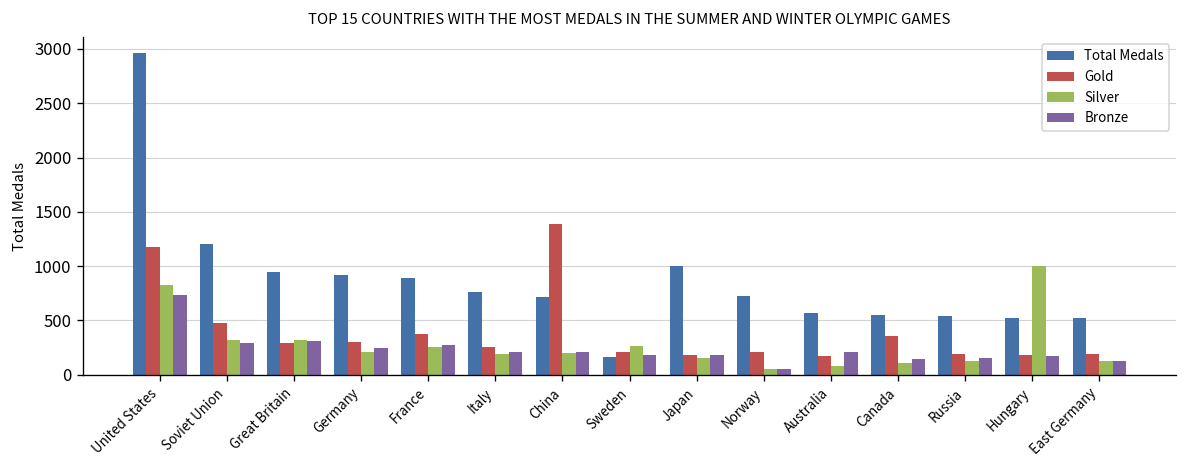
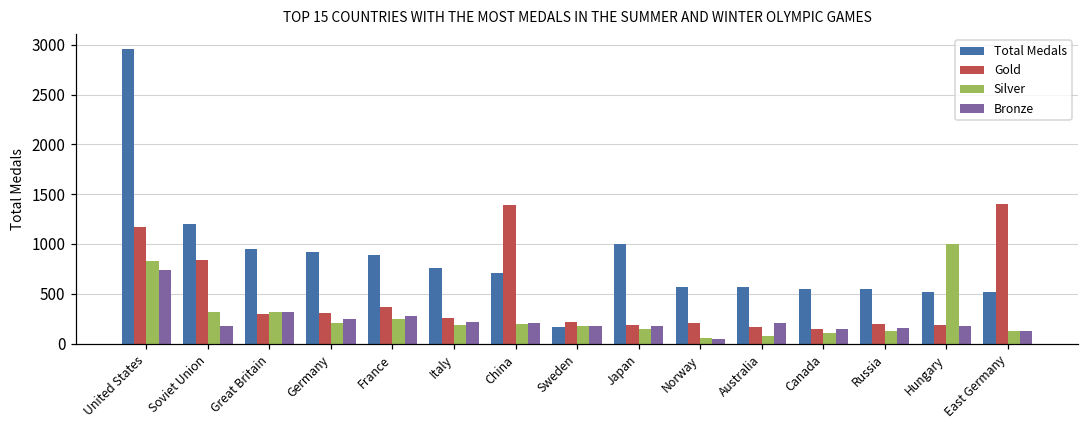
Gold, Soviet Union: 500 -> 800
Bronze, Soviet Union: 300 -> 200
Silver, Sweden: 300 -> 200
Total Medals, Norway: 700 -> 600
Gold, Canada: 400 -> 100
Gold, East Germany: 200 -> 1400
